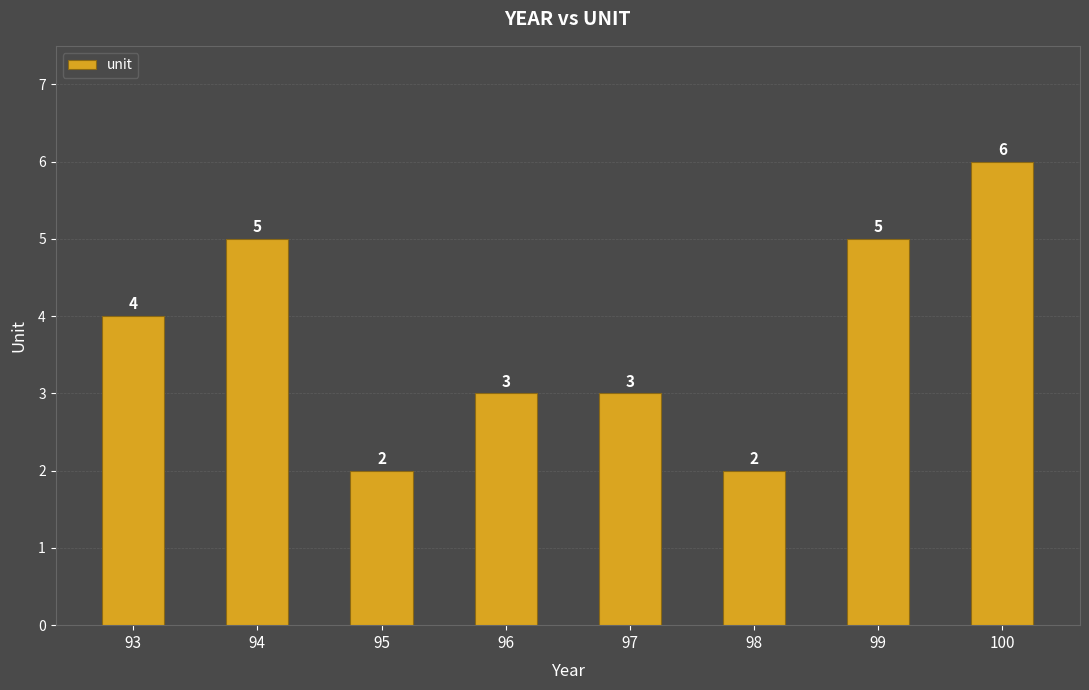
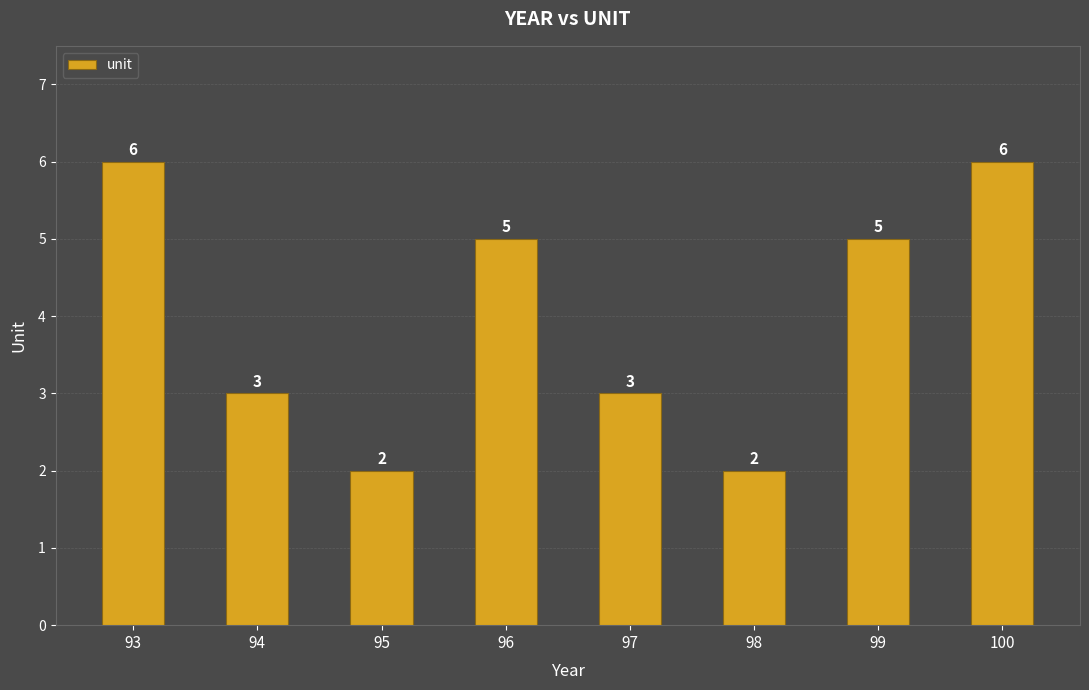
93: 4 -> 6
94: 5 -> 3
96: 3 -> 5
